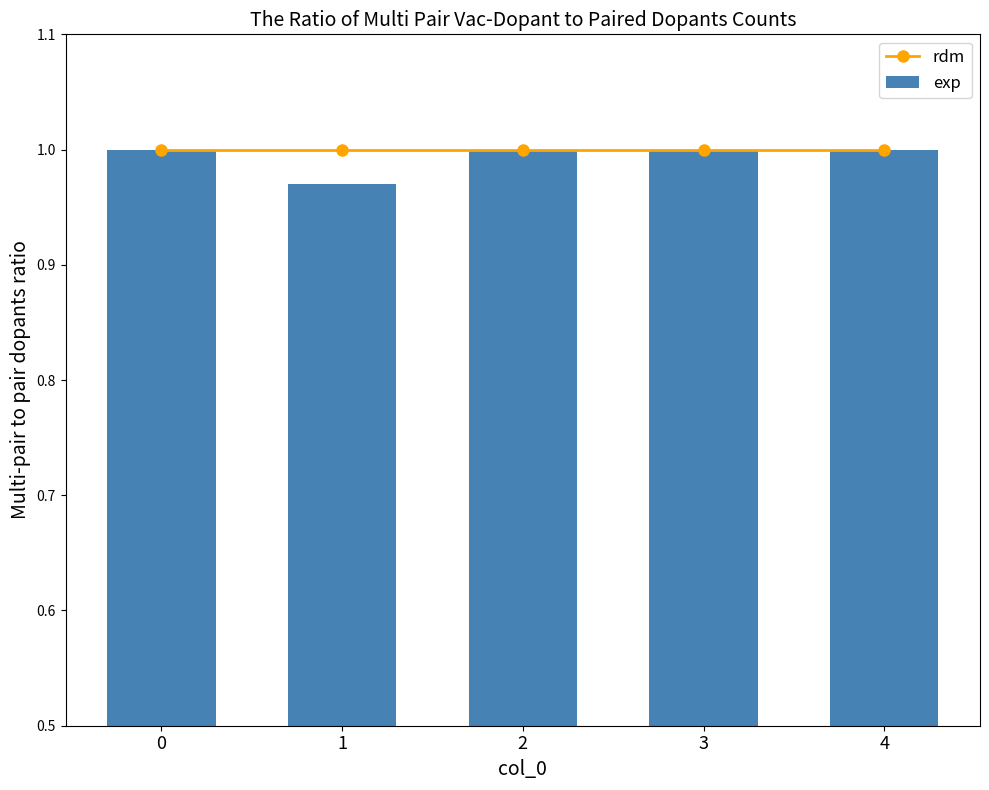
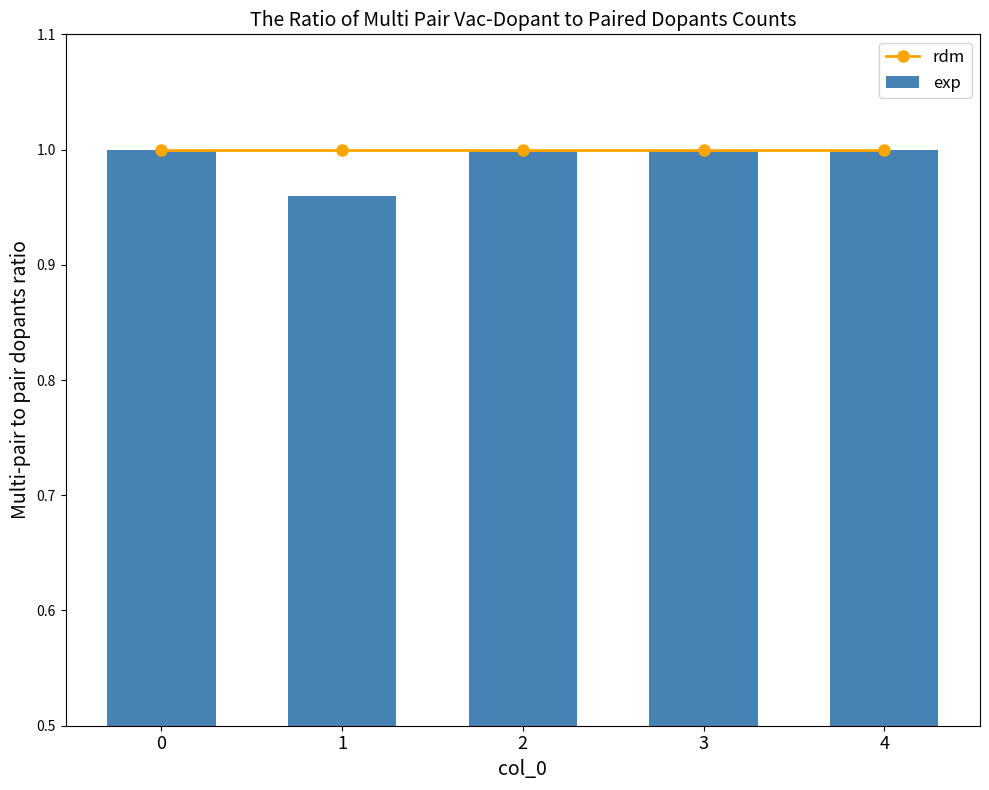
exp, 1: 0.97 -> 0.96
